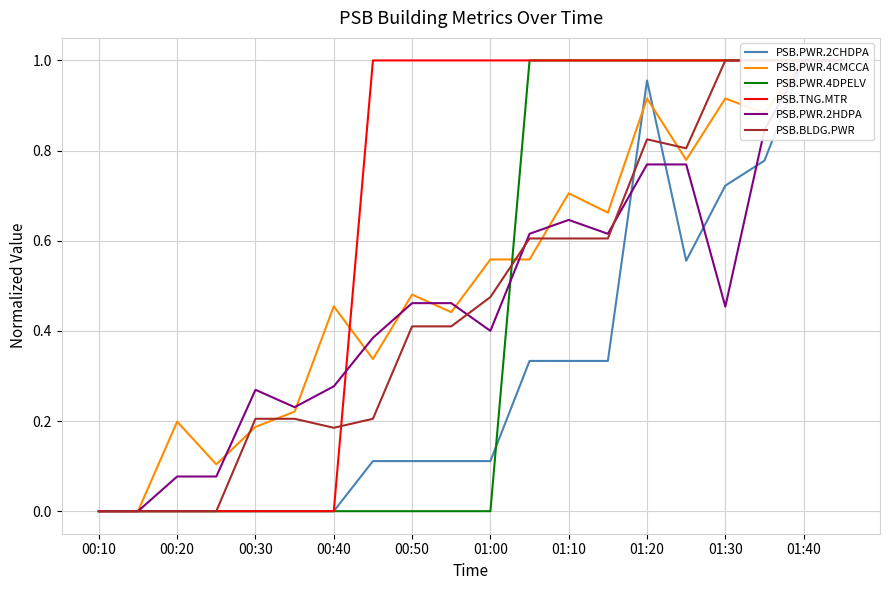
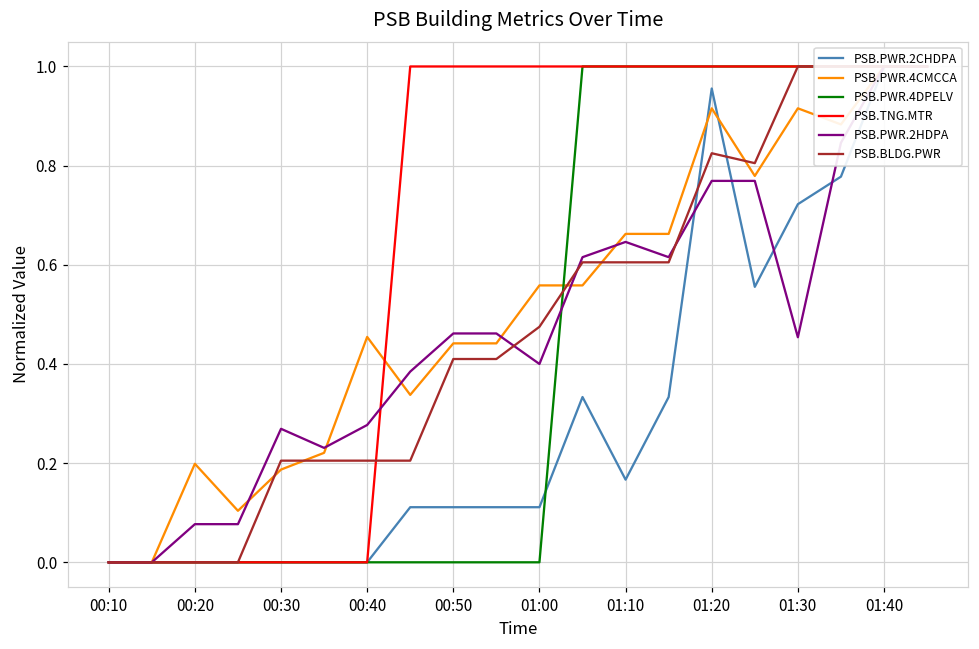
PSB.BLDG.PWR, 00:40: 0.19 -> 0.21
PSB.PWR.4CMCCA, 00:50: 0.48 -> 0.44
PSB.PWR.2CHDPA, 01:10: 0.33 -> 0.17
PSB.PWR.4CMCCA, 01:10: 0.71 -> 0.66
